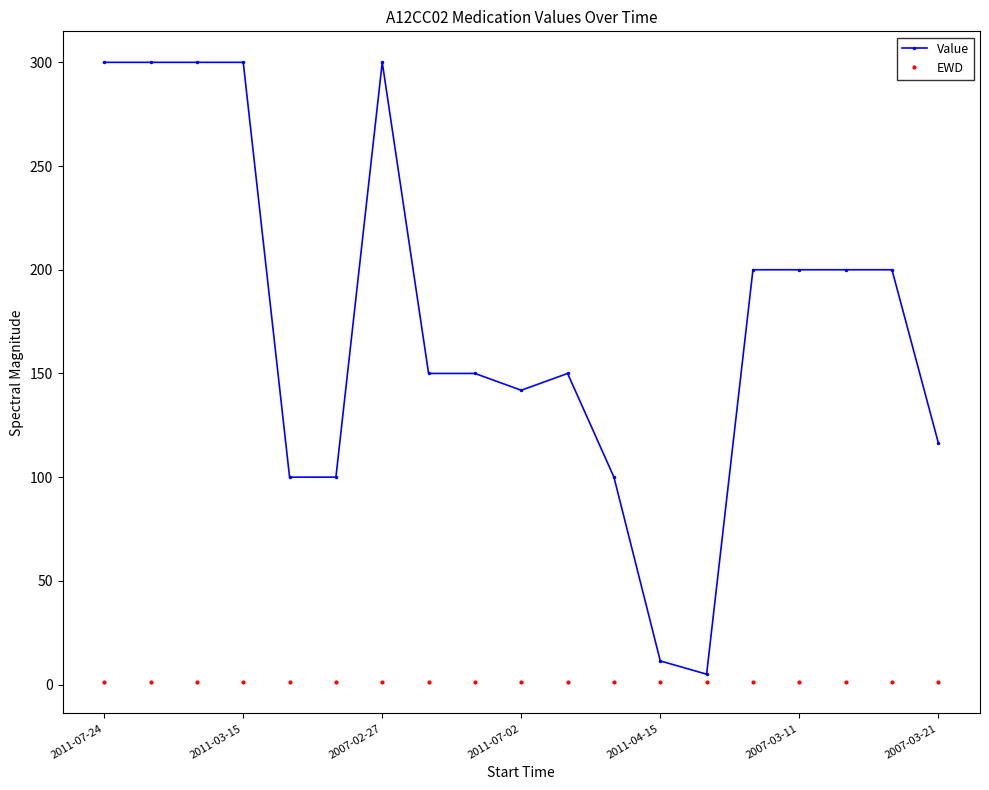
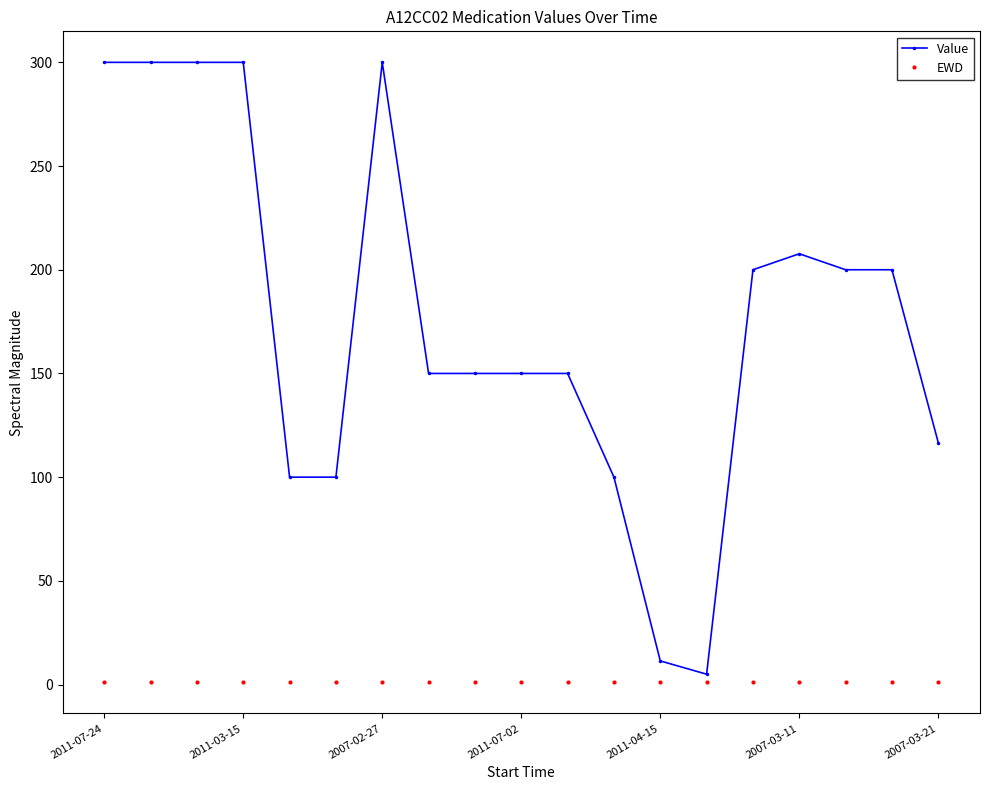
Value, 2011-07-02: 142 -> 150
Value, 2007-03-11: 200 -> 208
